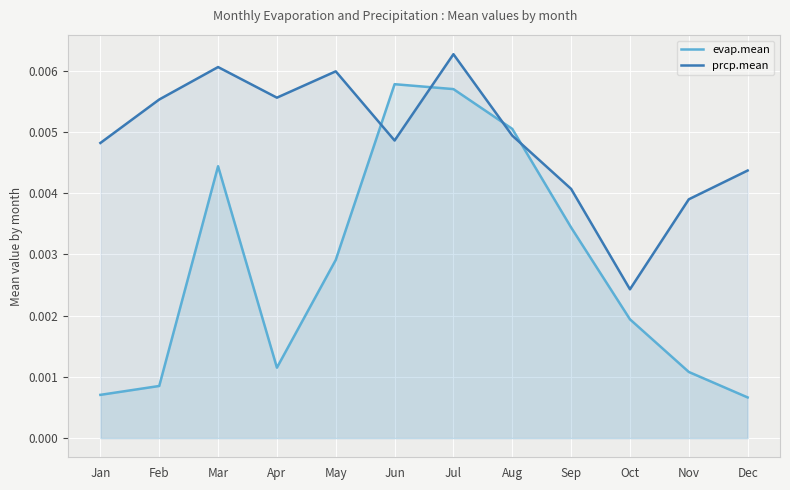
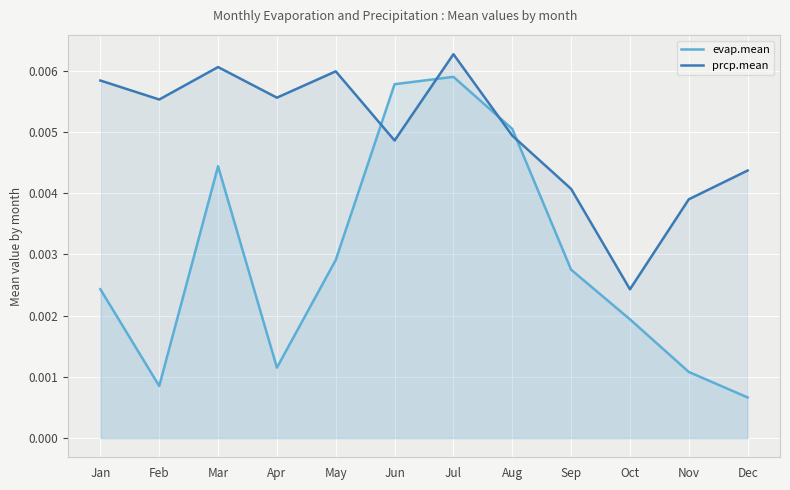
evap.mean, Jan: 0.0007 -> 0.0024
prcp.mean, Jan: 0.0048 -> 0.0058
evap.mean, Jul: 0.0057 -> 0.0059
evap.mean, Sep: 0.0034 -> 0.0028
